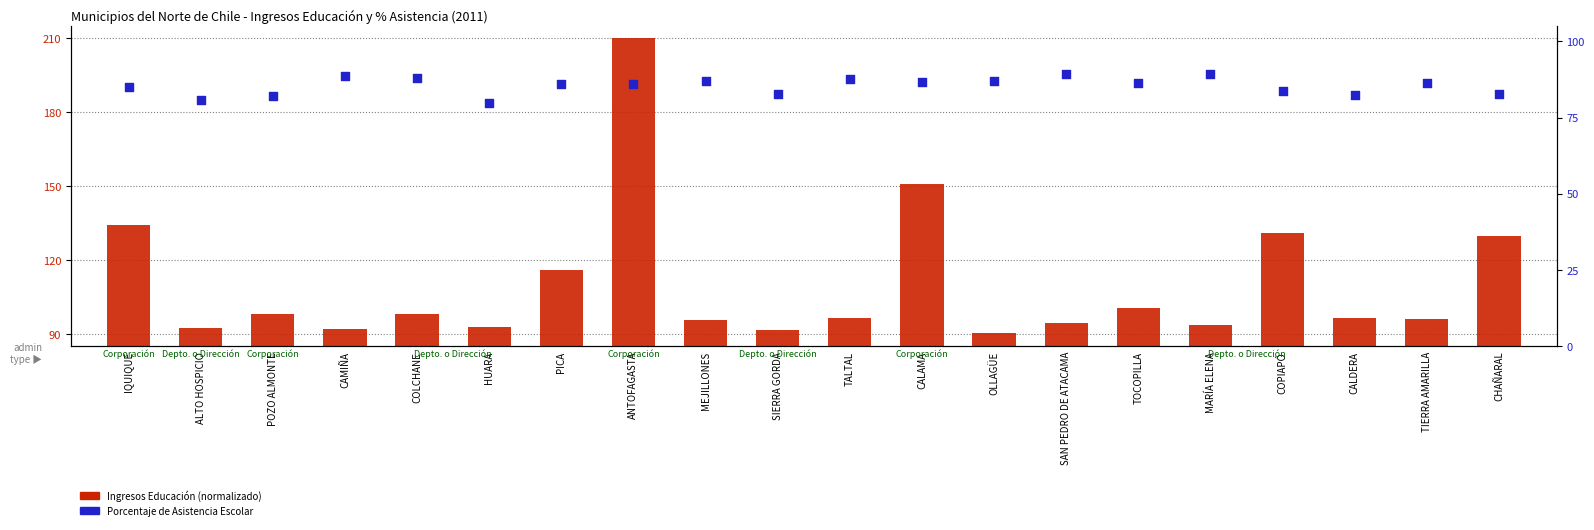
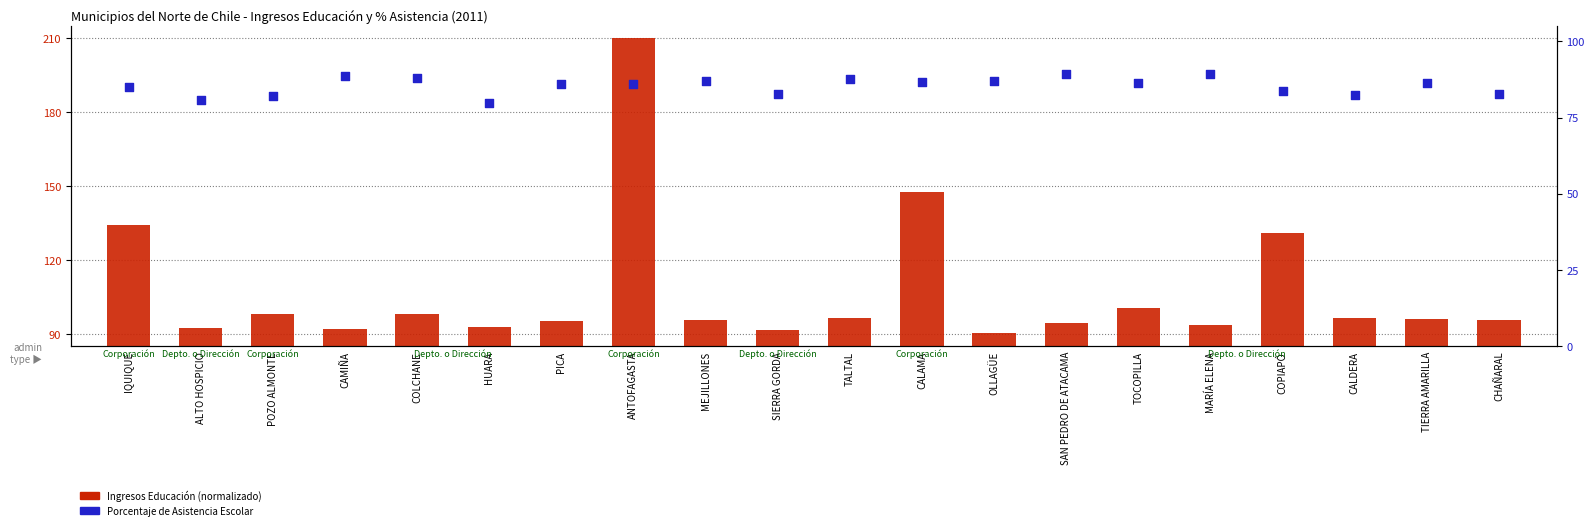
Ingresos Educación (normalizado), PICA: 116 -> 95
Ingresos Educación (normalizado), CALAMA: 151 -> 148
Ingresos Educación (normalizado), CHAÑARAL: 130 -> 96
